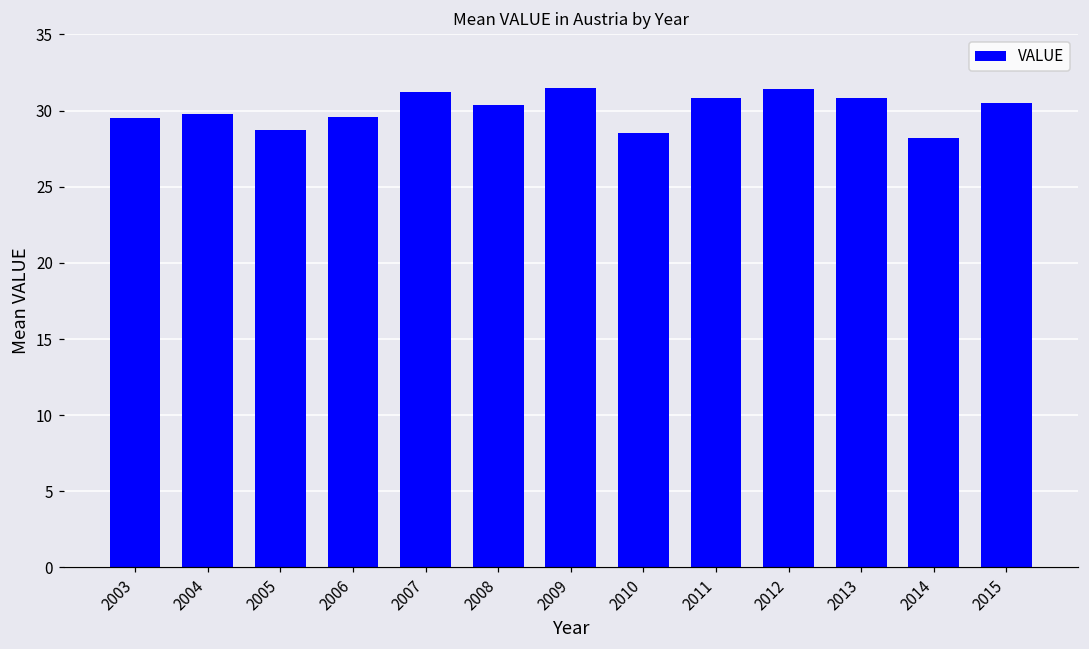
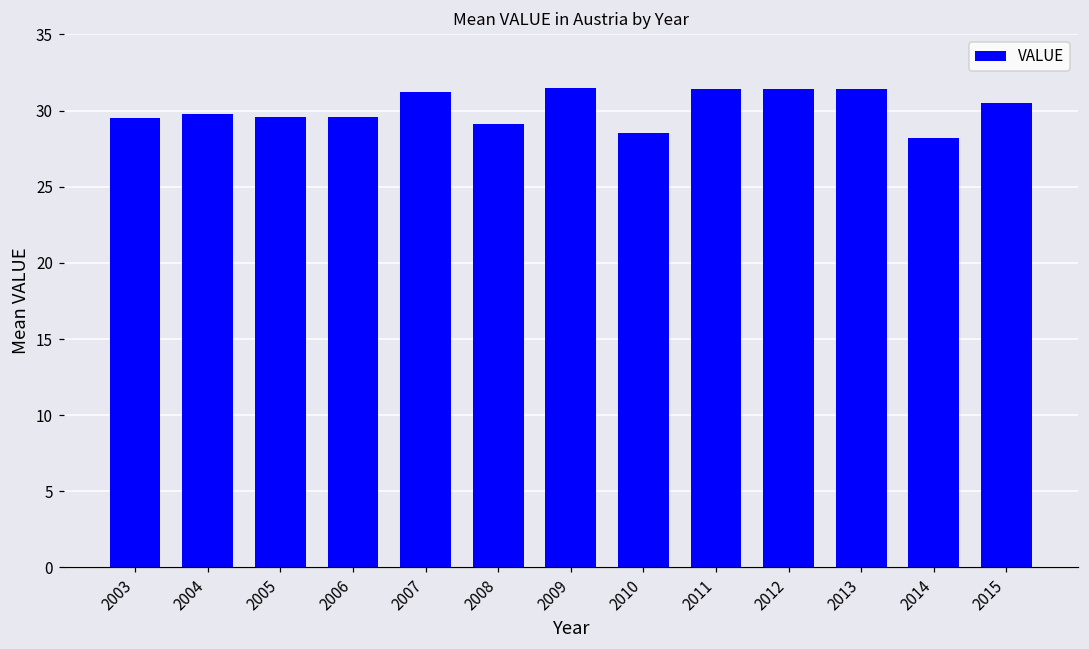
2005: 28.7 -> 29.6
2008: 30.4 -> 29.1
2011: 30.8 -> 31.4
2013: 30.8 -> 31.4
